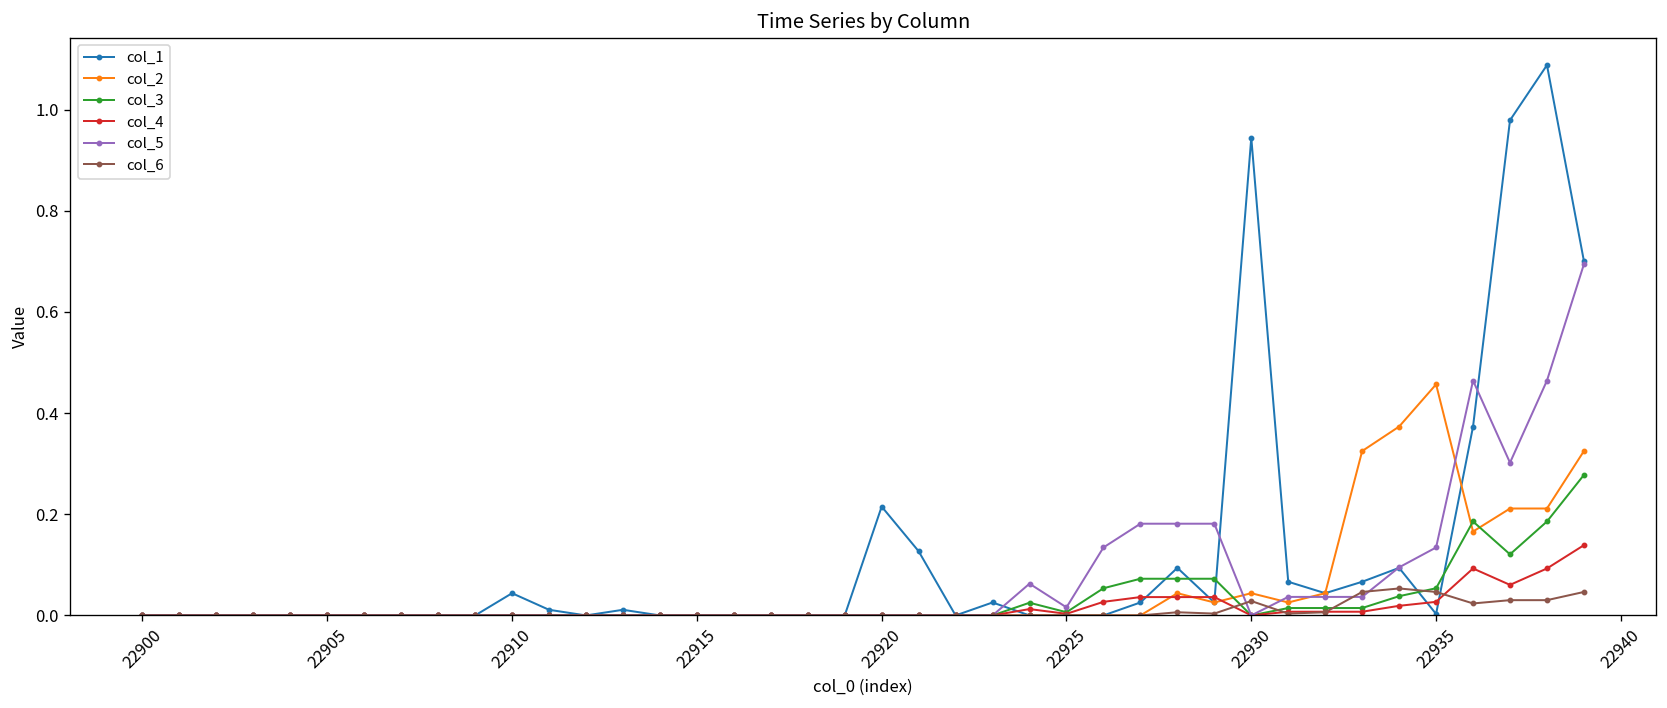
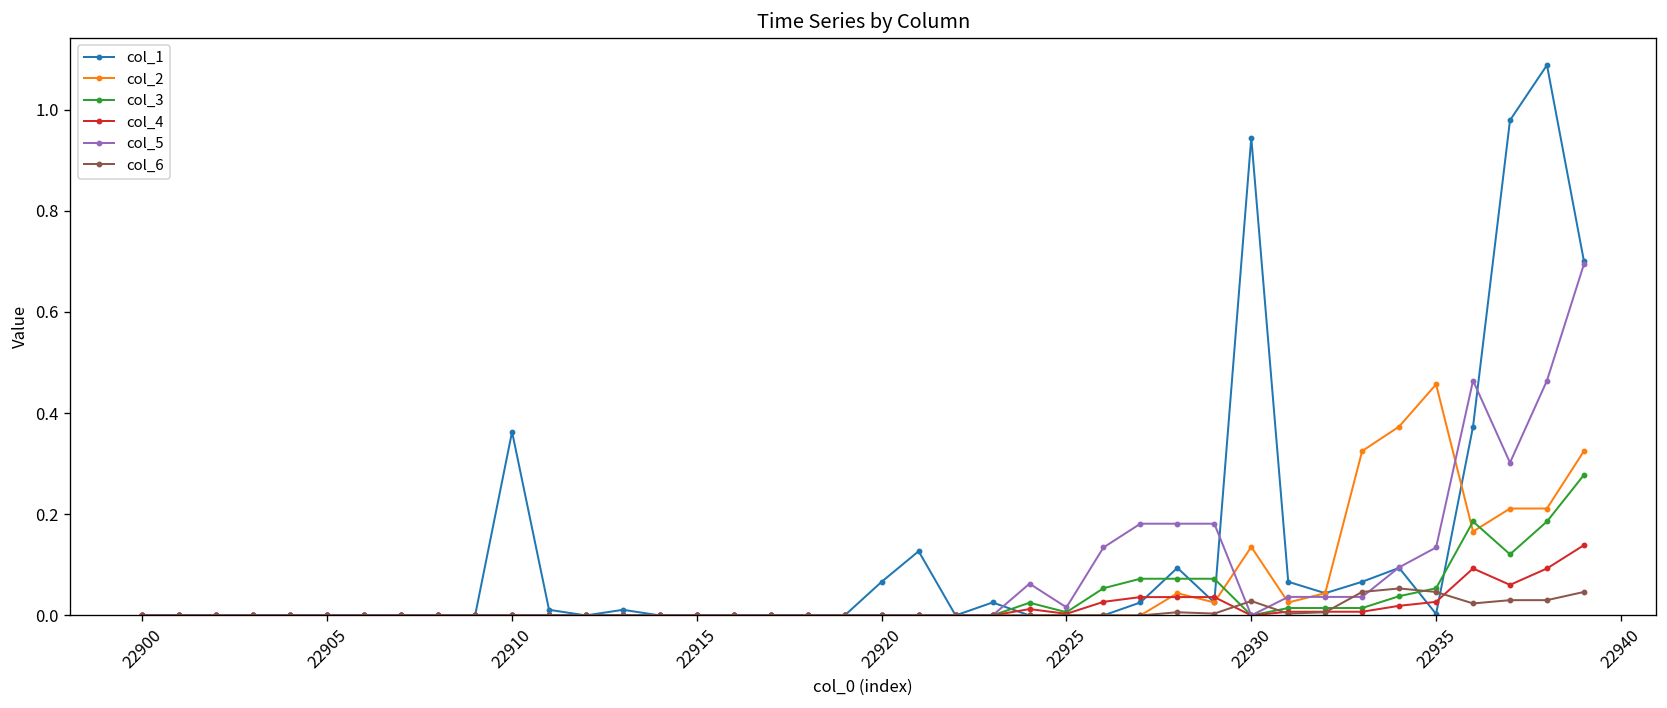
col_1, 22910: 0.04 -> 0.36
col_1, 22920: 0.22 -> 0.07
col_2, 22930: 0.04 -> 0.14
